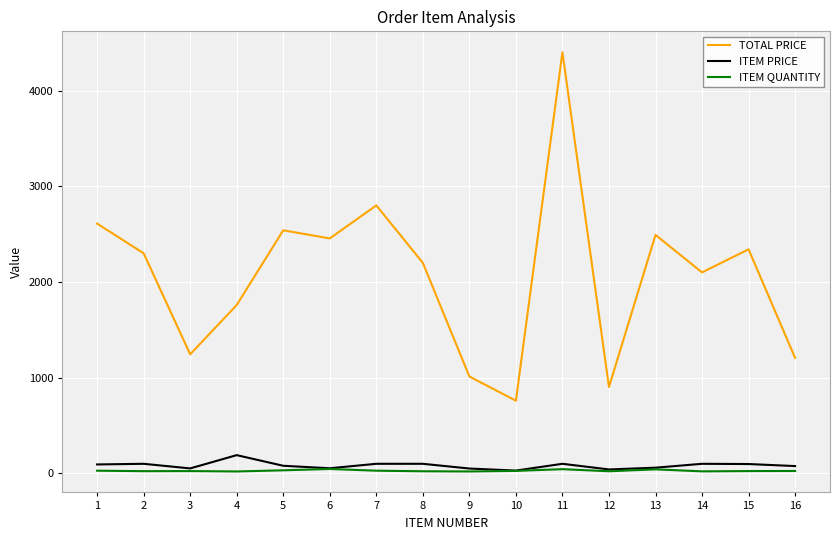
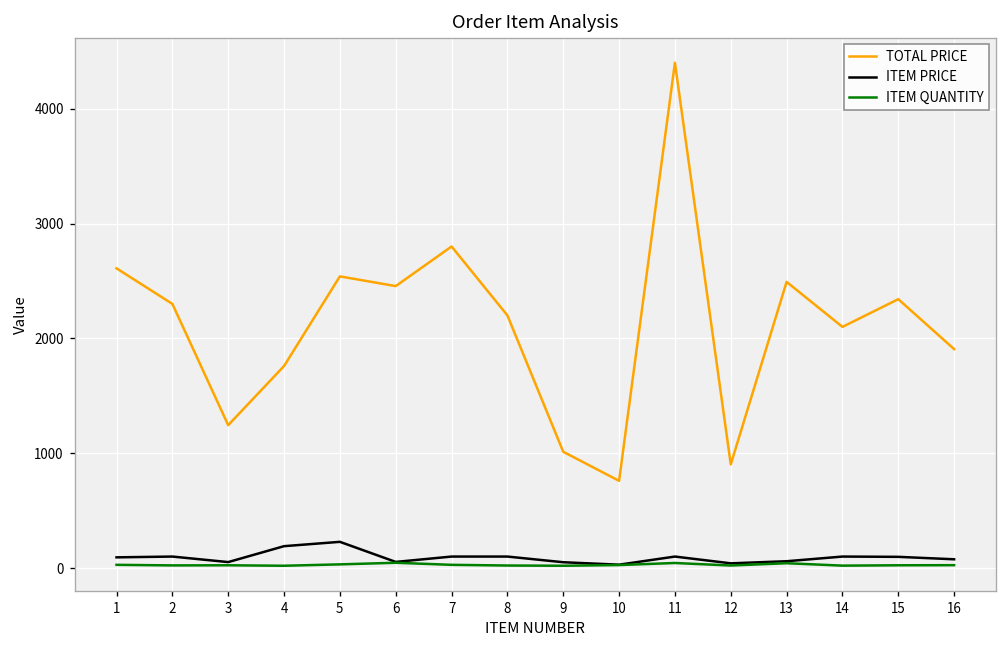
ITEM PRICE, 5: 100 -> 200
TOTAL PRICE, 16: 1200 -> 1900
